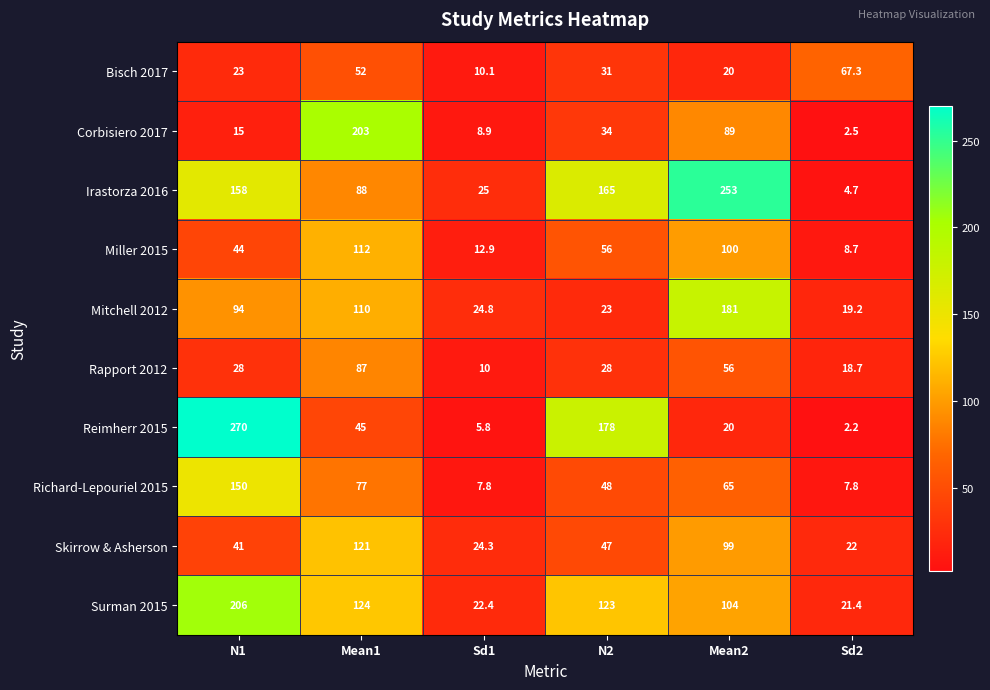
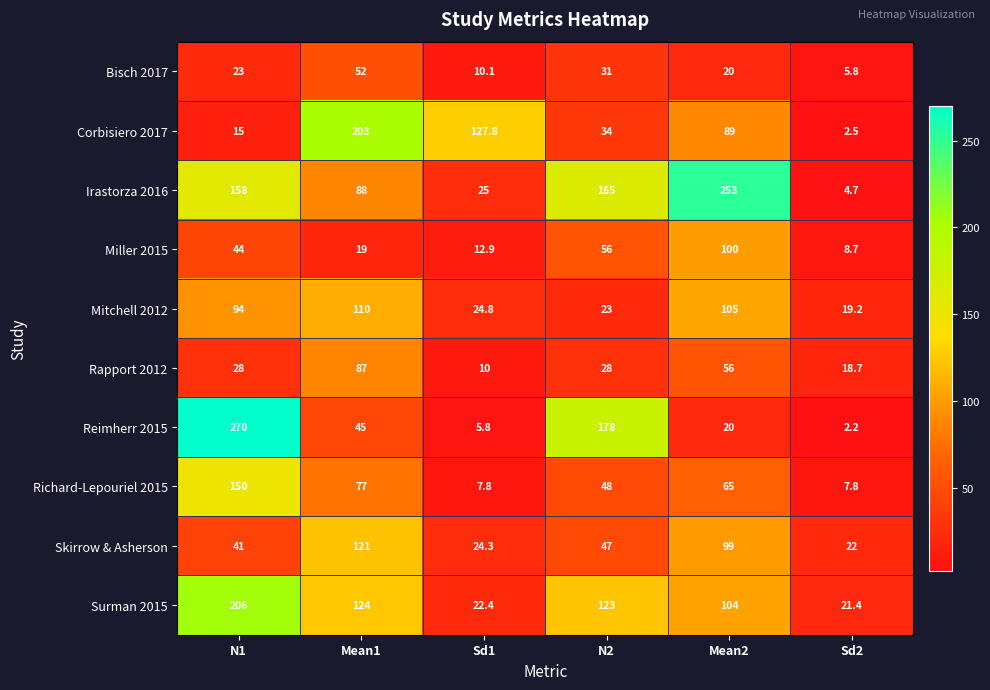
Bisch 2017, Sd2: 67.3 -> 5.8
Corbisiero 2017, Sd1: 8.9 -> 127.8
Miller 2015, Mean1: 112 -> 19
Mitchell 2012, Mean2: 181 -> 105
